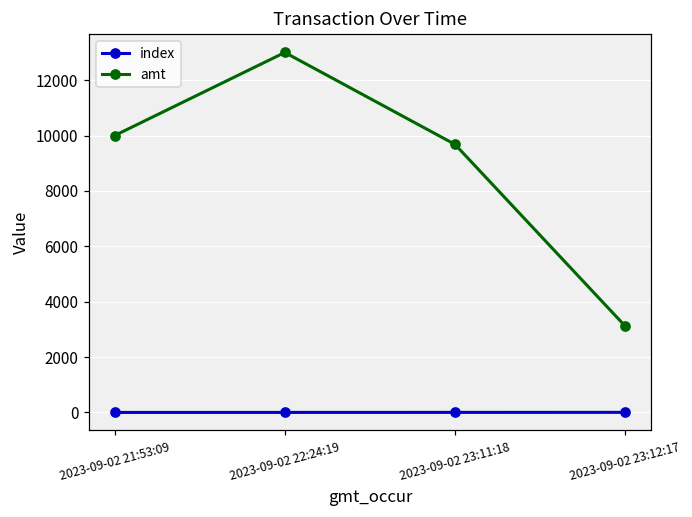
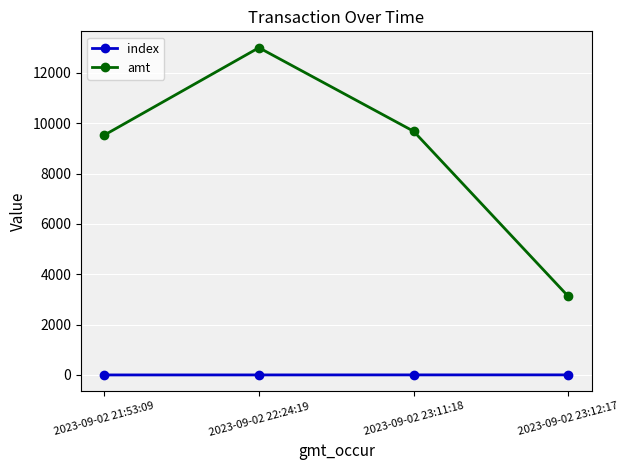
amt, 2023-09-02 21:53:09: 10000 -> 9500
